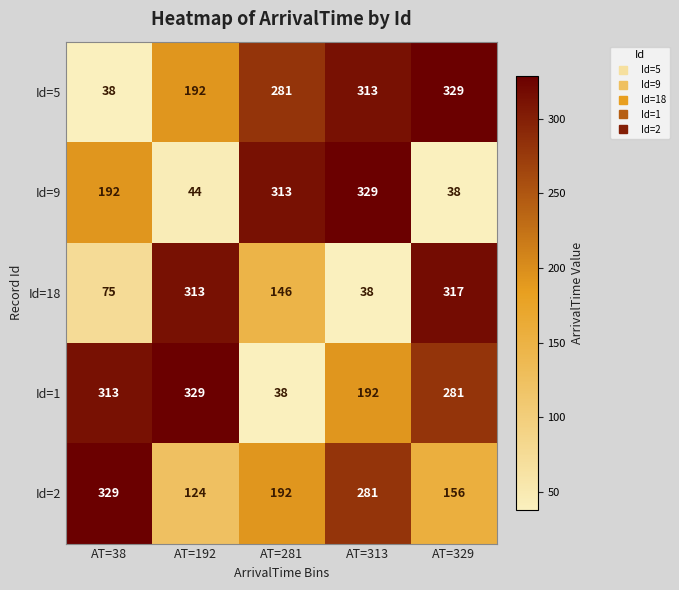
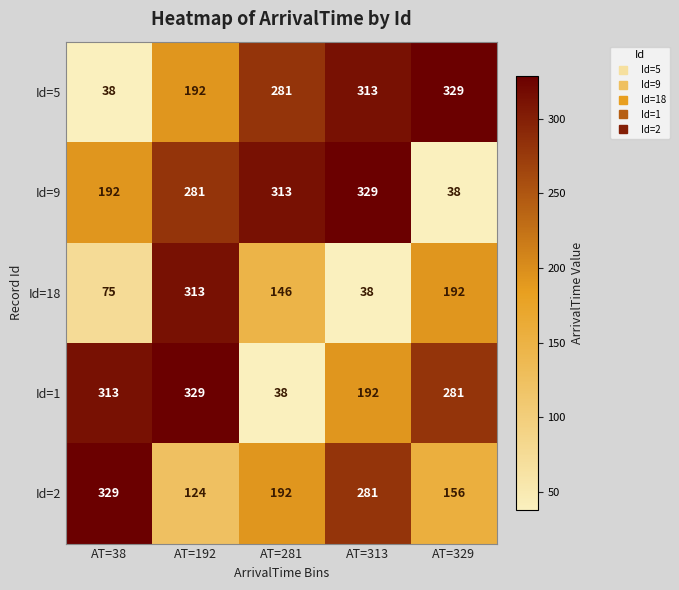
Id=9, AT=192: 44 -> 281
Id=18, AT=329: 317 -> 192
